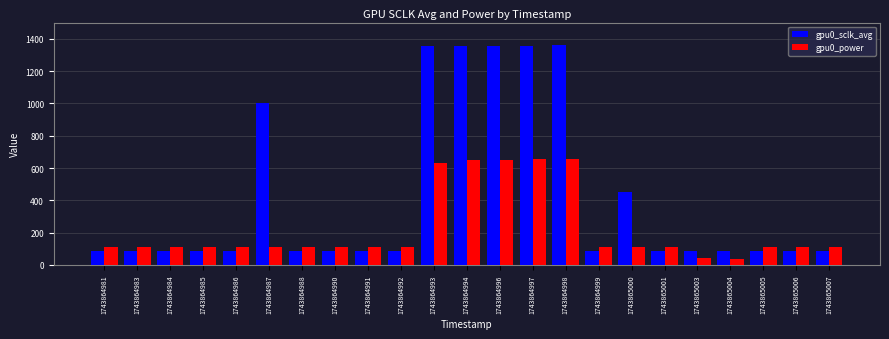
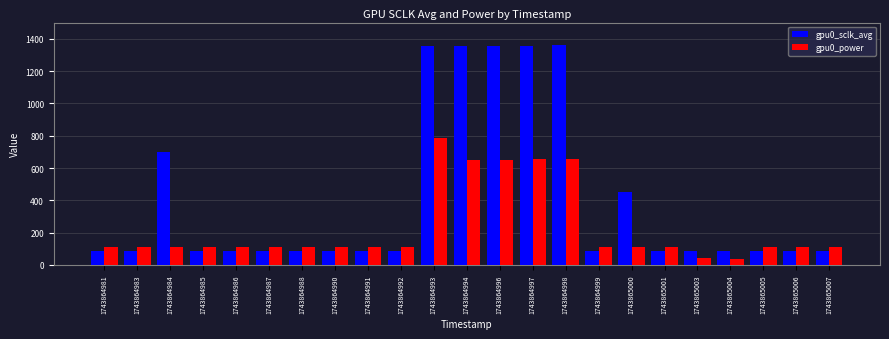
gpu0_sclk_avg, 1743864984: 90 -> 700
gpu0_sclk_avg, 1743864987: 1000 -> 90
gpu0_power, 1743864993: 630 -> 790
